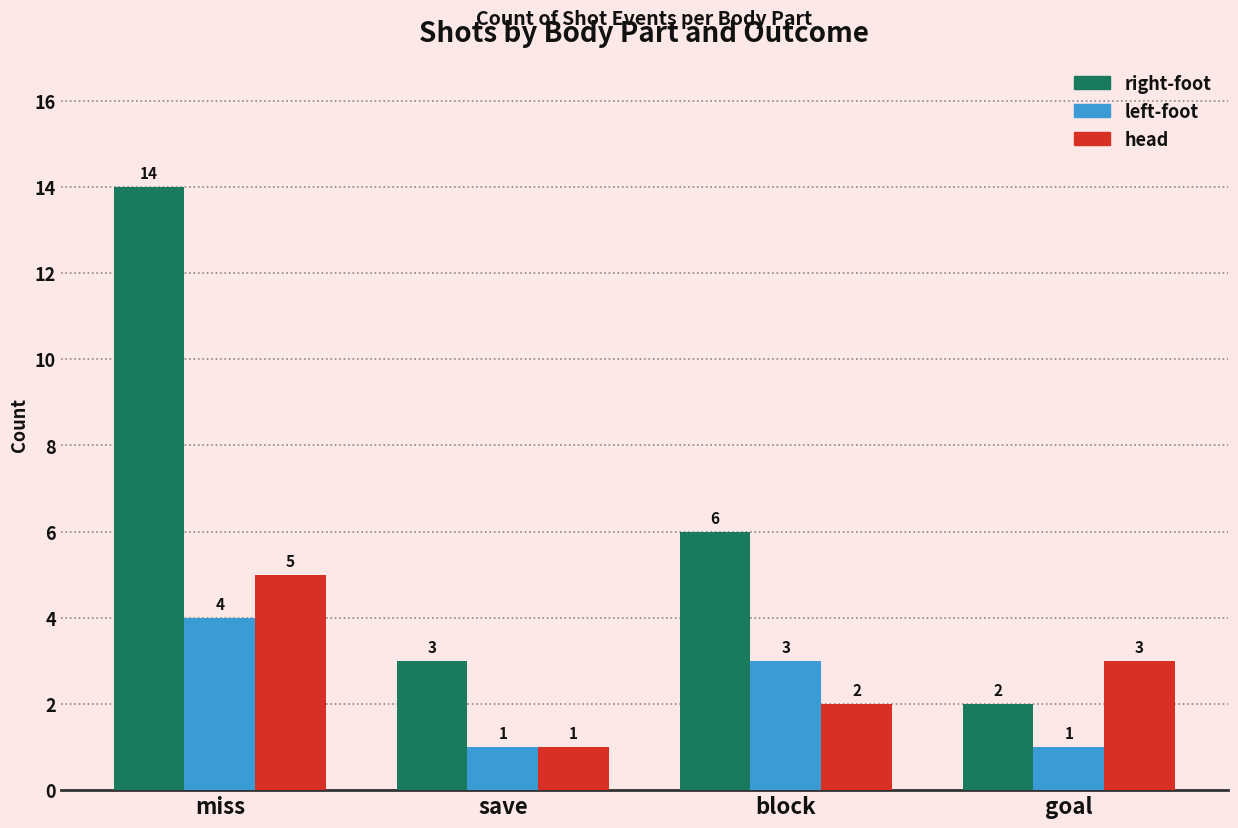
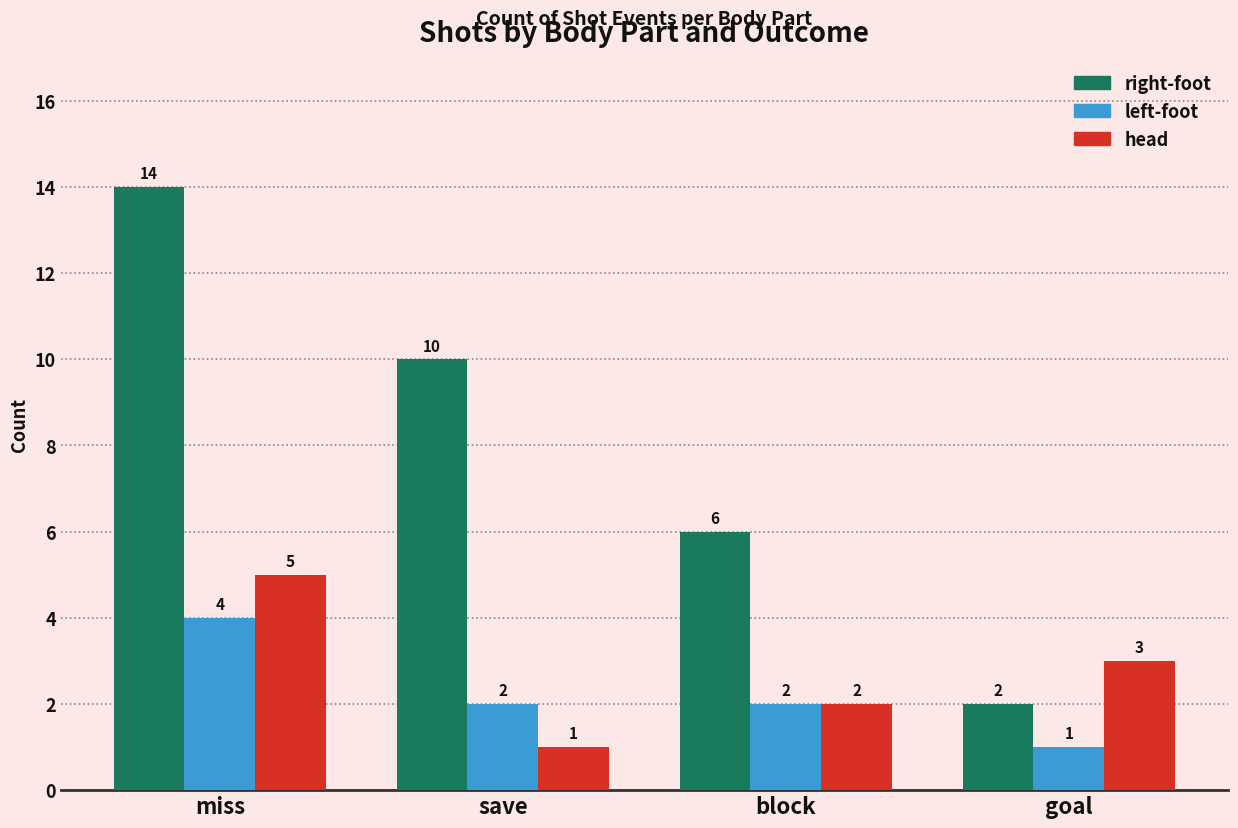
right-foot, save: 3 -> 10
left-foot, save: 1 -> 2
left-foot, block: 3 -> 2
